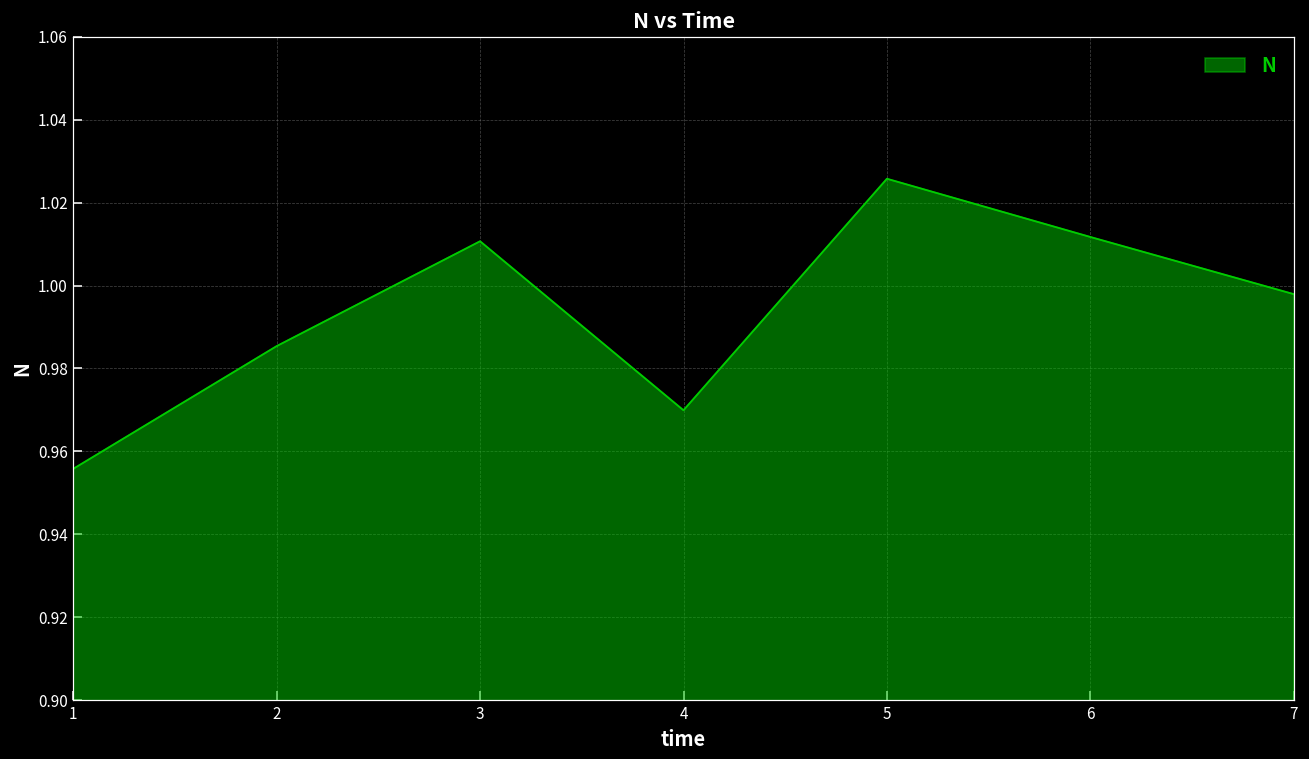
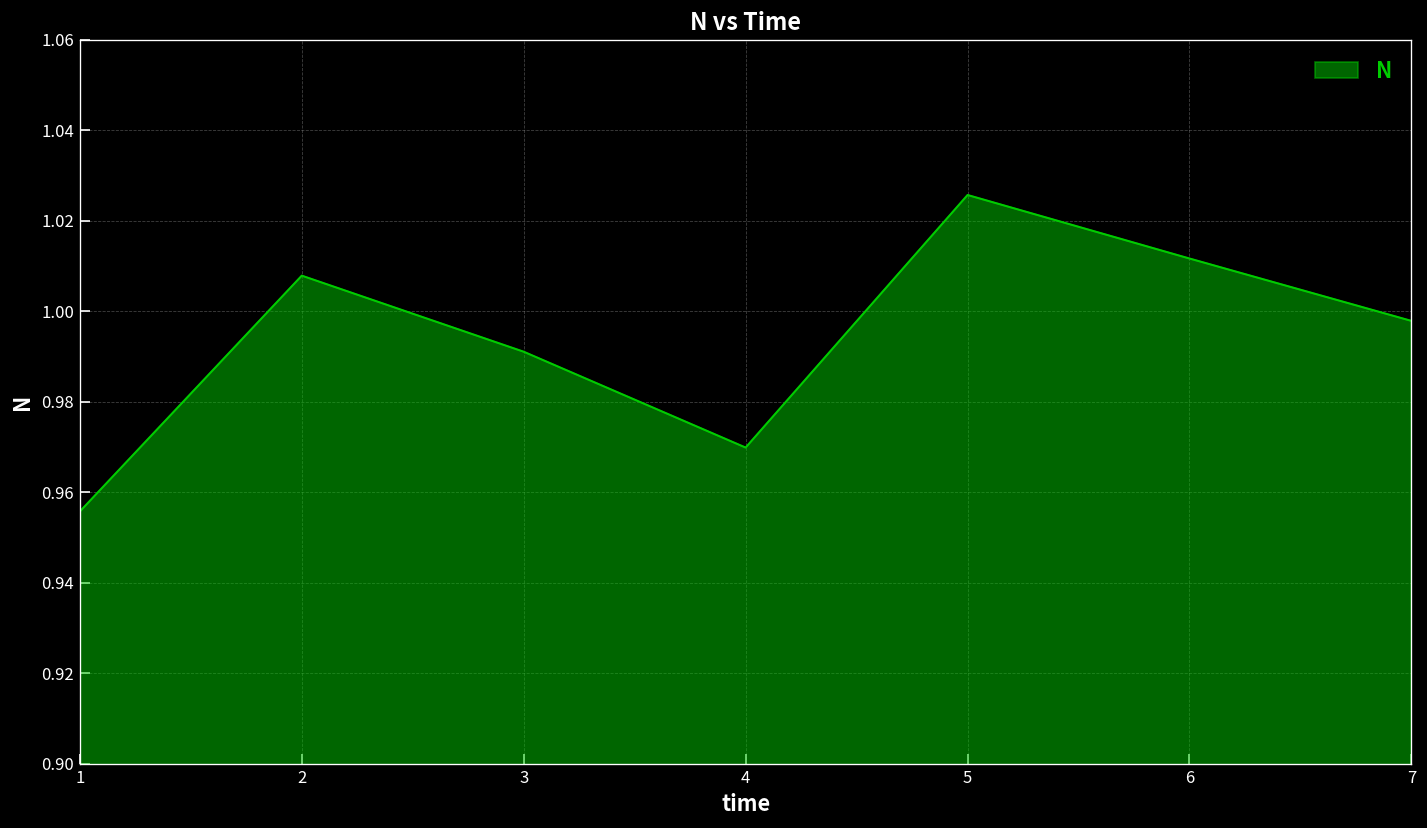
2: 0.985 -> 1.008
3: 1.011 -> 0.991
